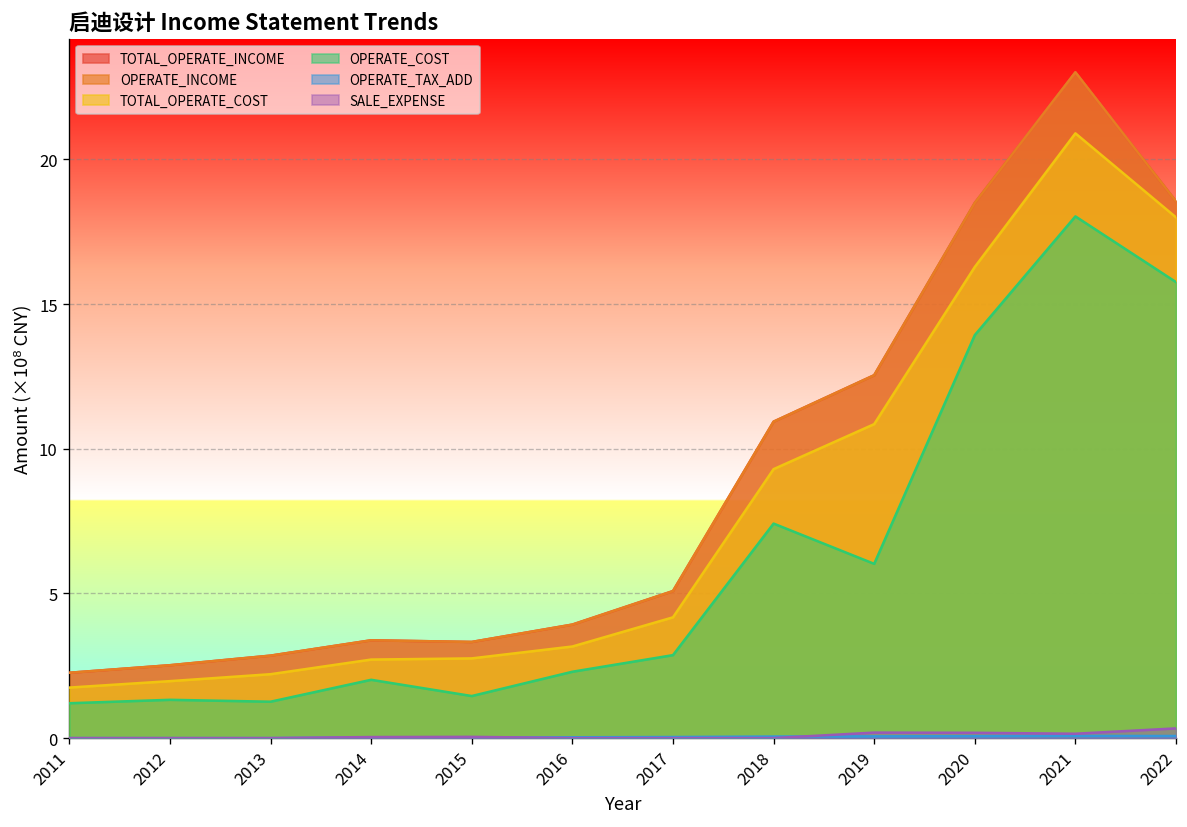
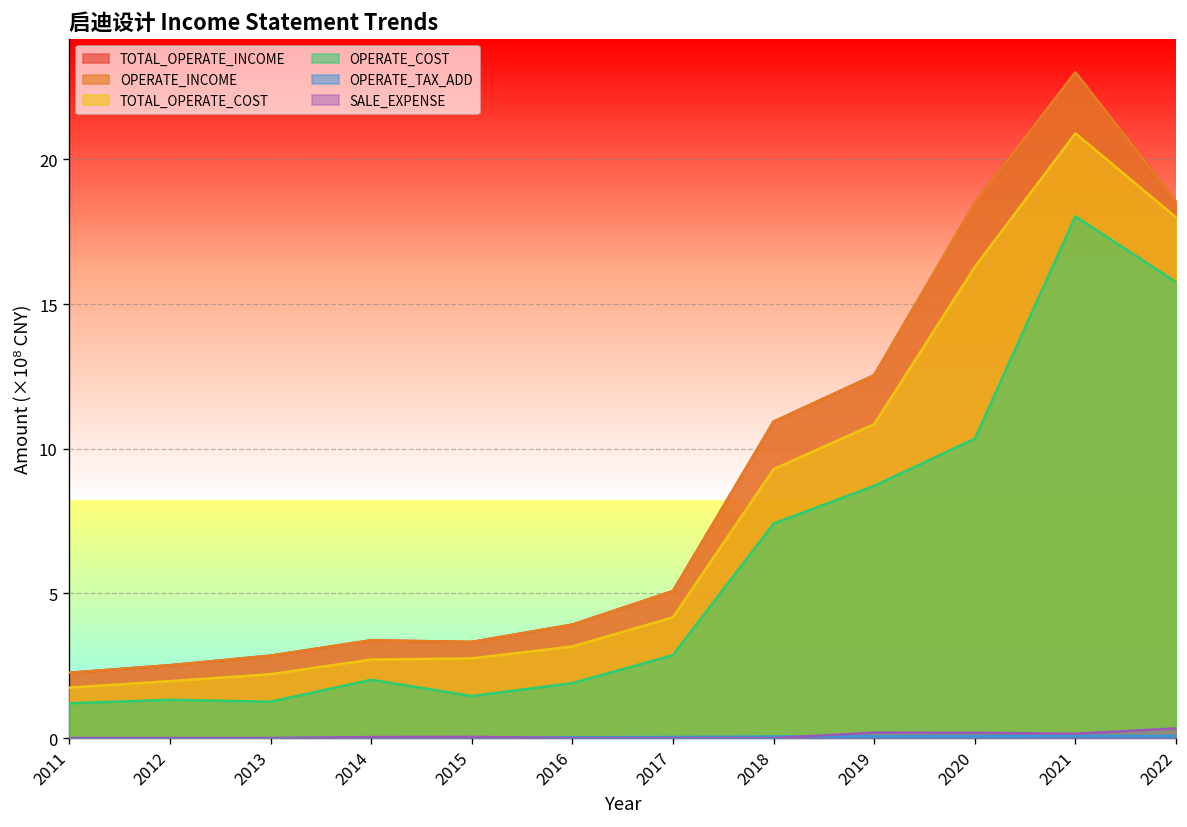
OPERATE_COST, 2016: 2.3 -> 1.9
OPERATE_COST, 2019: 6.0 -> 8.7
OPERATE_COST, 2020: 13.9 -> 10.3
